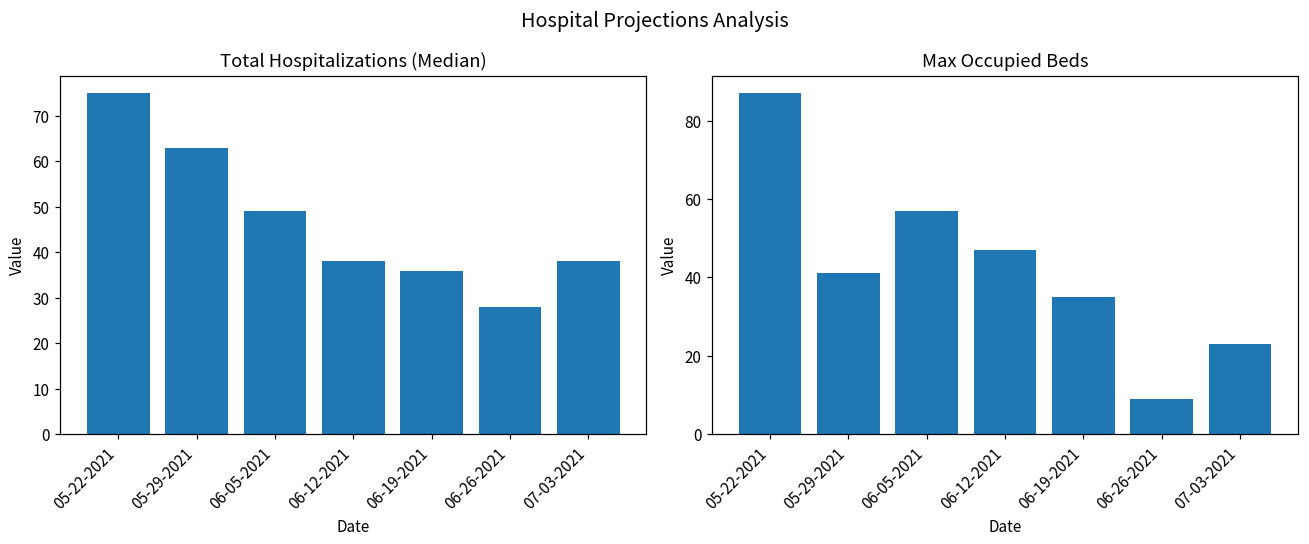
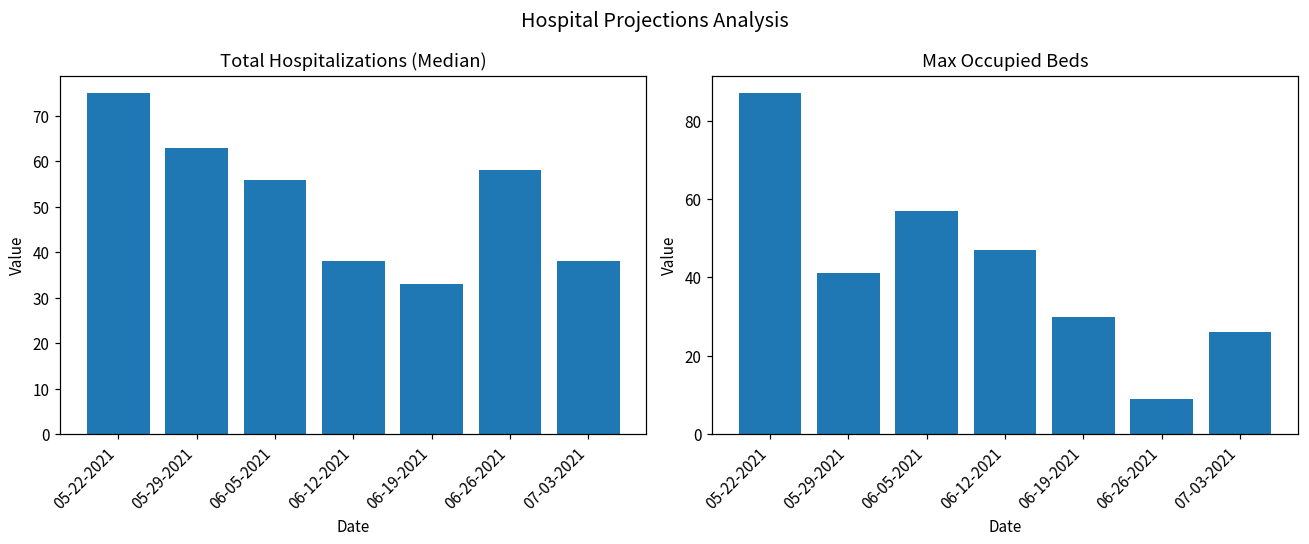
Total Hospitalizations (Median), 06-05-2021: 49 -> 56
Total Hospitalizations (Median), 06-19-2021: 36 -> 33
Total Hospitalizations (Median), 06-26-2021: 28 -> 58
Max Occupied Beds, 06-19-2021: 35 -> 30
Max Occupied Beds, 07-03-2021: 23 -> 26
